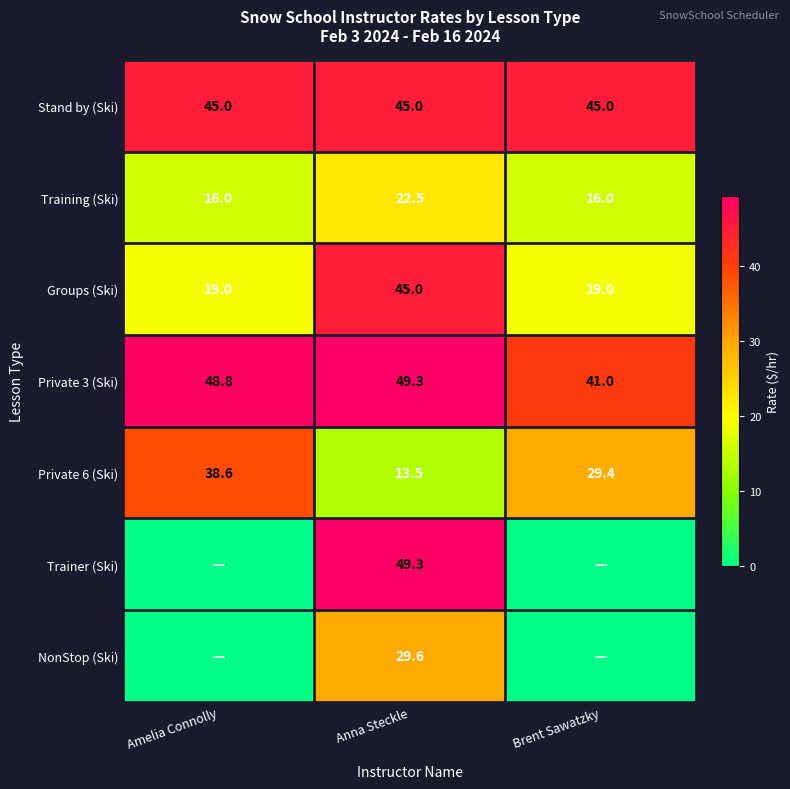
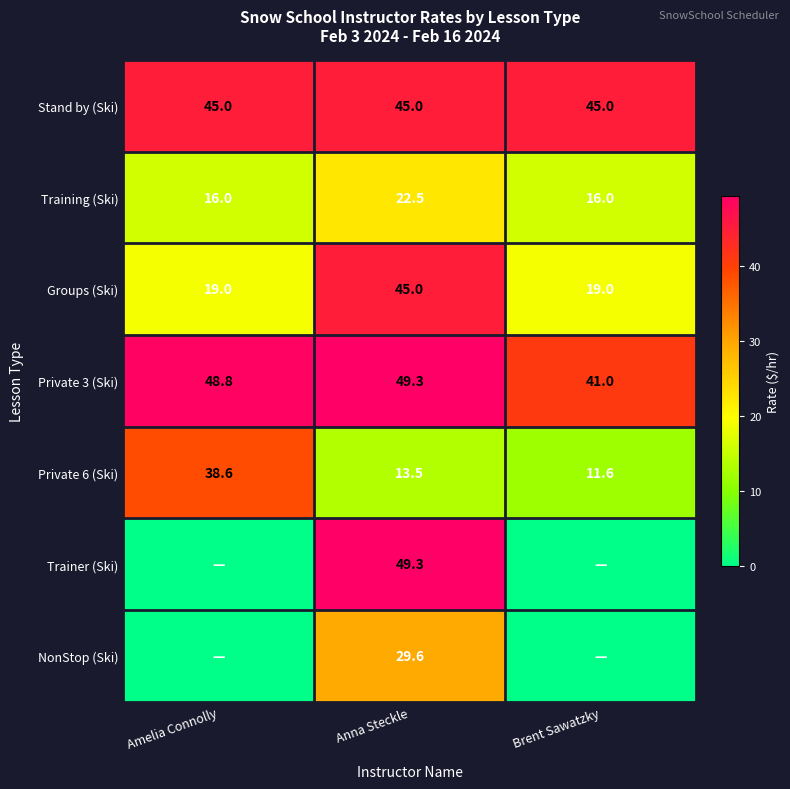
Private 6 (Ski), Brent Sawatzky: 29.4 -> 11.6
